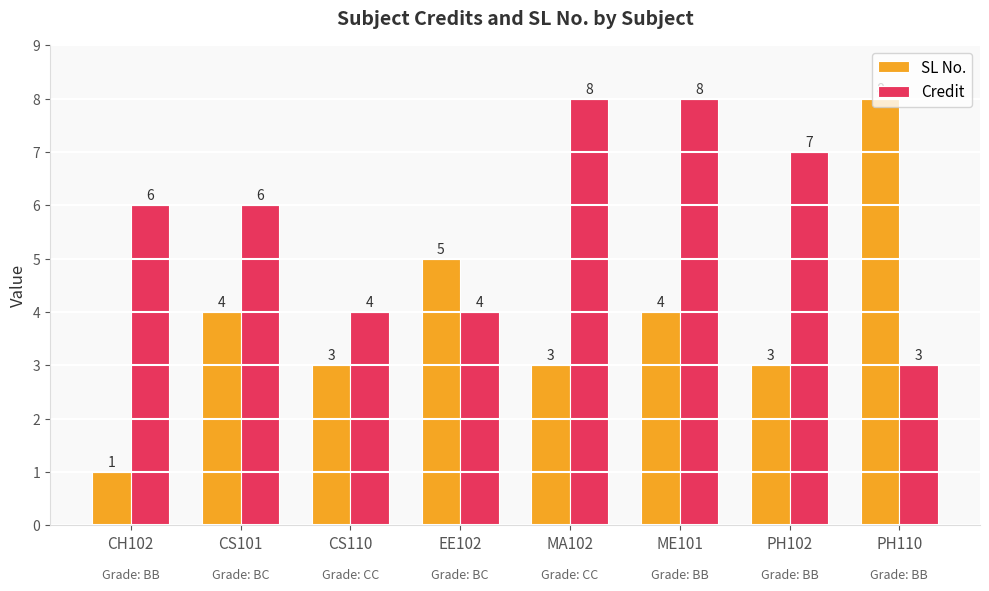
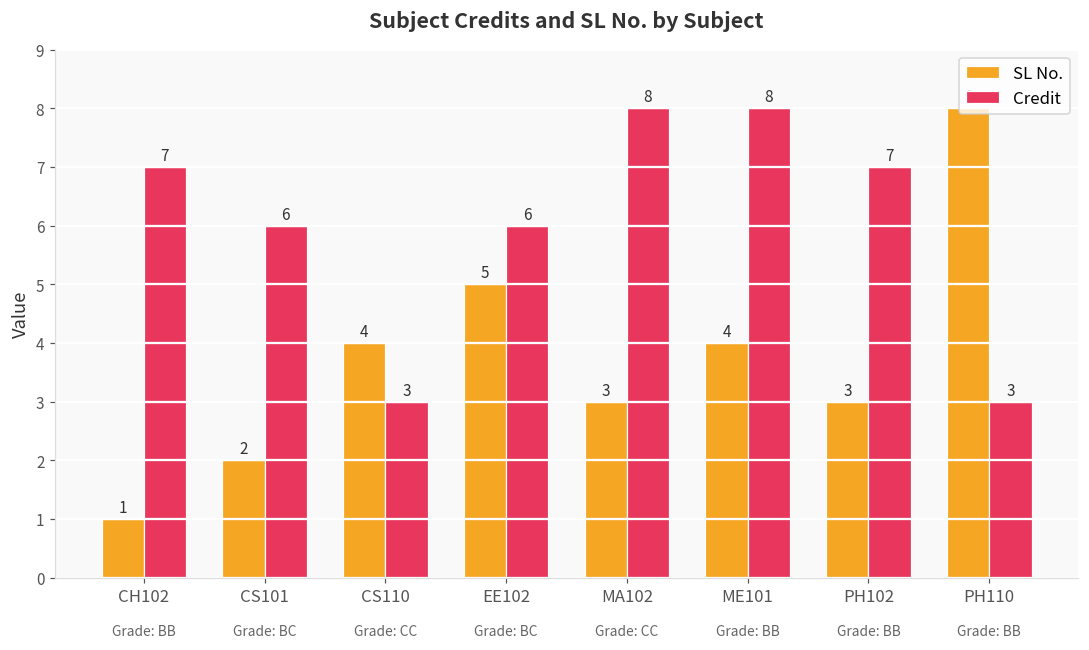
Credit, CH102: 6 -> 7
SL No., CS101: 4 -> 2
SL No., CS110: 3 -> 4
Credit, CS110: 4 -> 3
Credit, EE102: 4 -> 6
